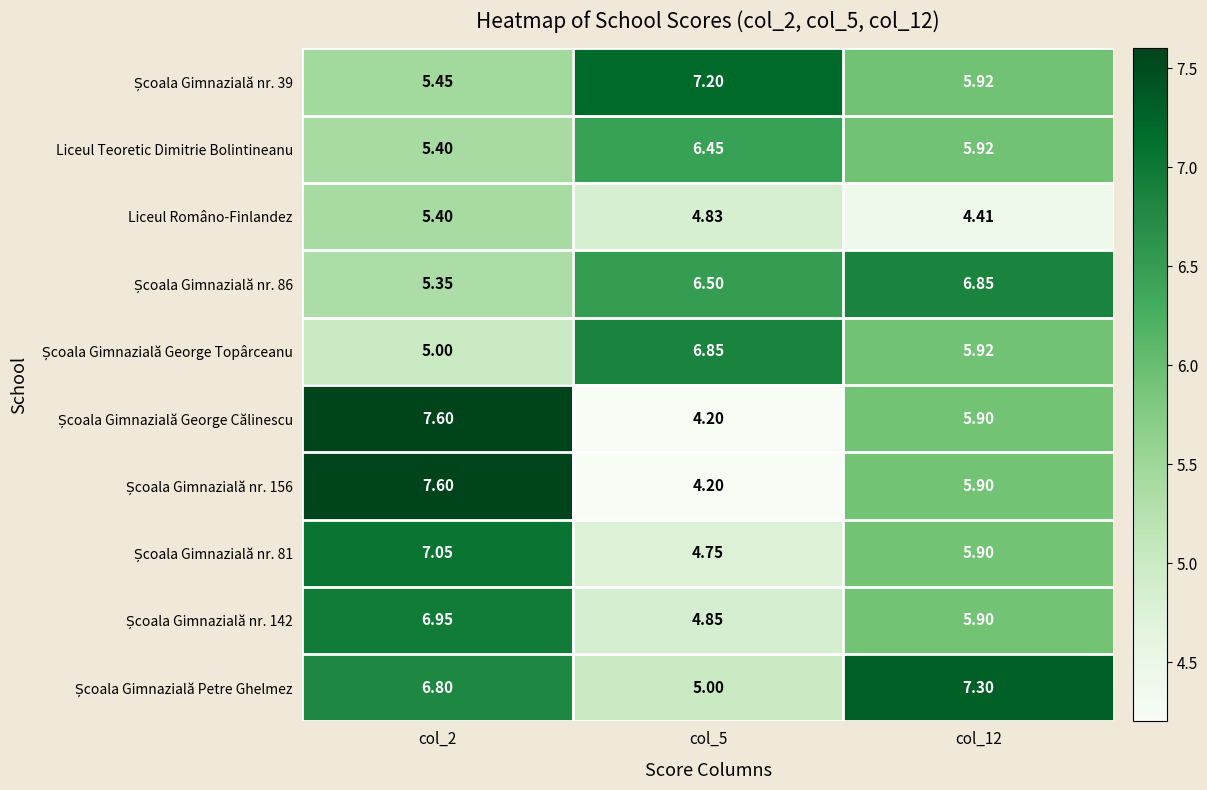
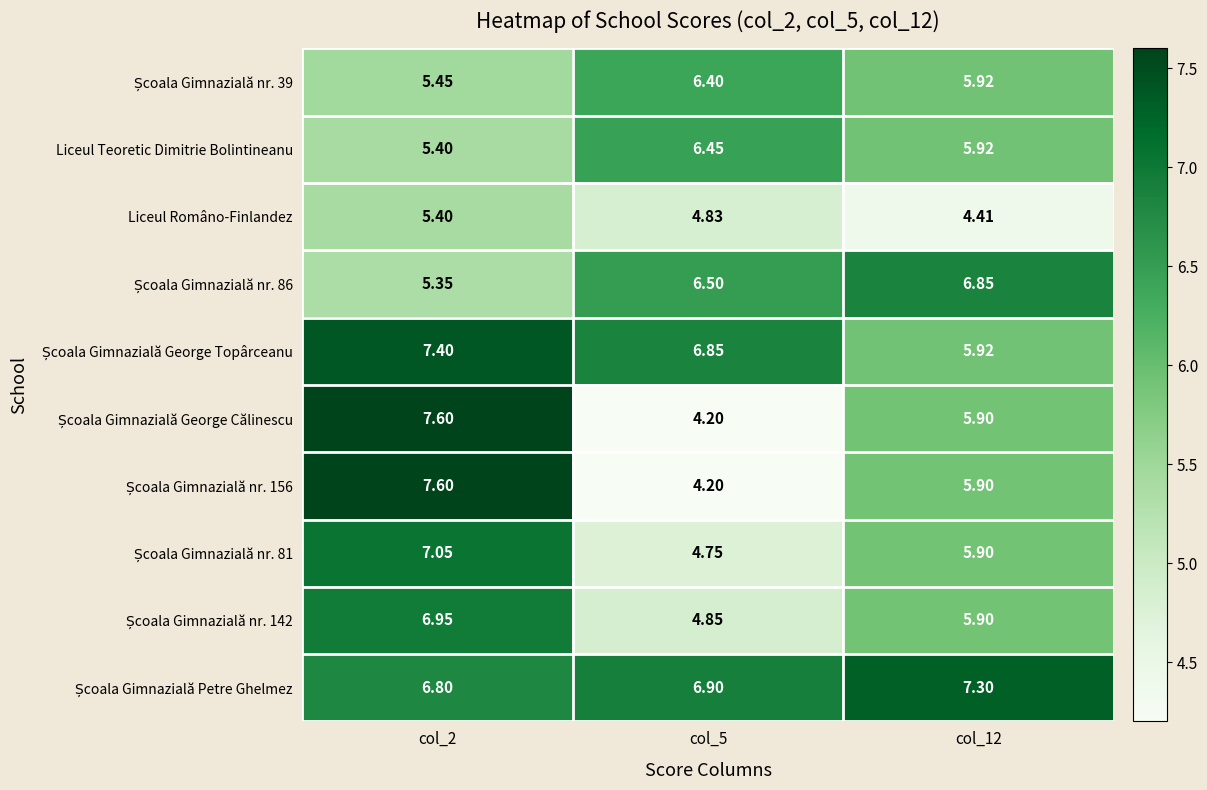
Școala Gimnazială nr. 39, col_5: 7.20 -> 6.40
Școala Gimnazială George Topârceanu, col_2: 5.00 -> 7.40
Școala Gimnazială Petre Ghelmez, col_5: 5.00 -> 6.90
